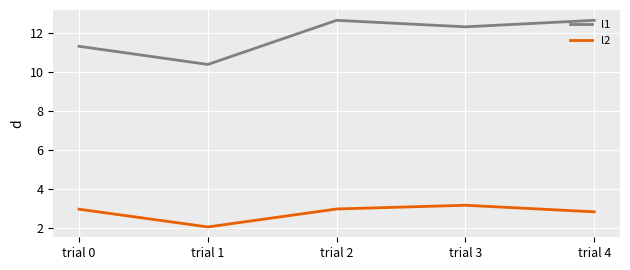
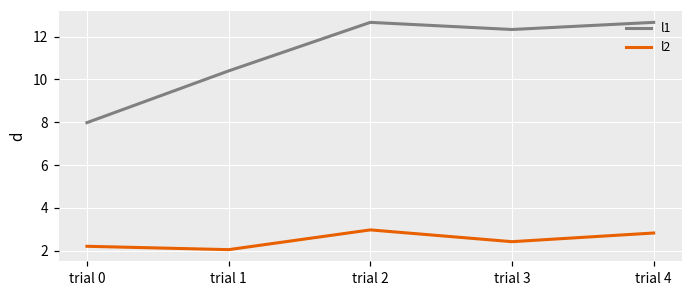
l1, trial 0: 11.3 -> 8.0
l2, trial 0: 3.0 -> 2.2
l2, trial 3: 3.2 -> 2.4
